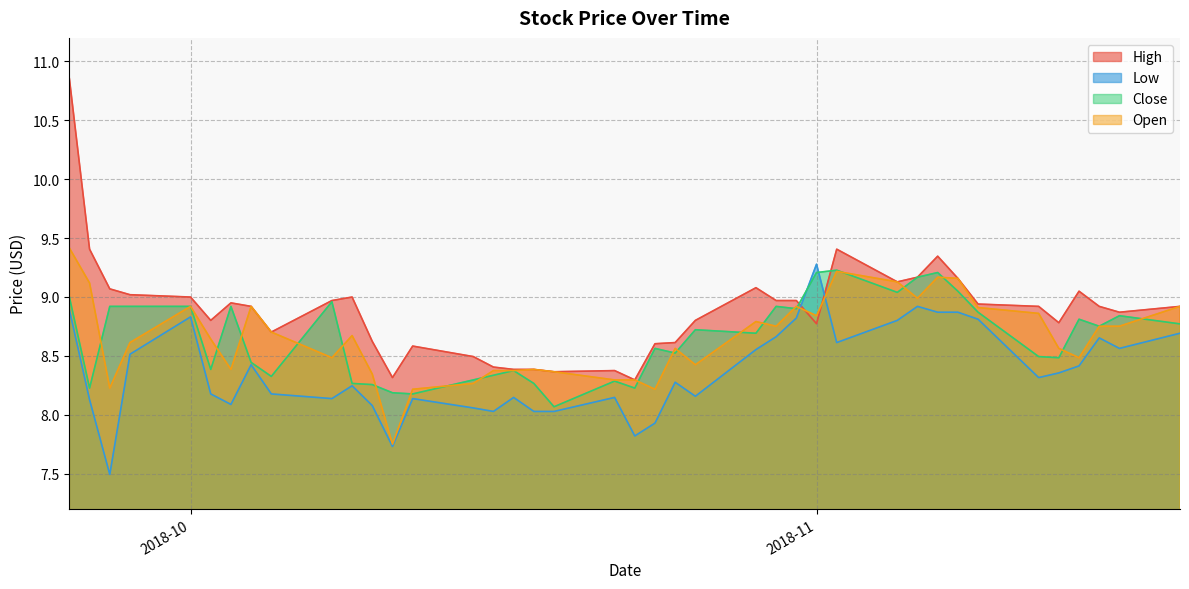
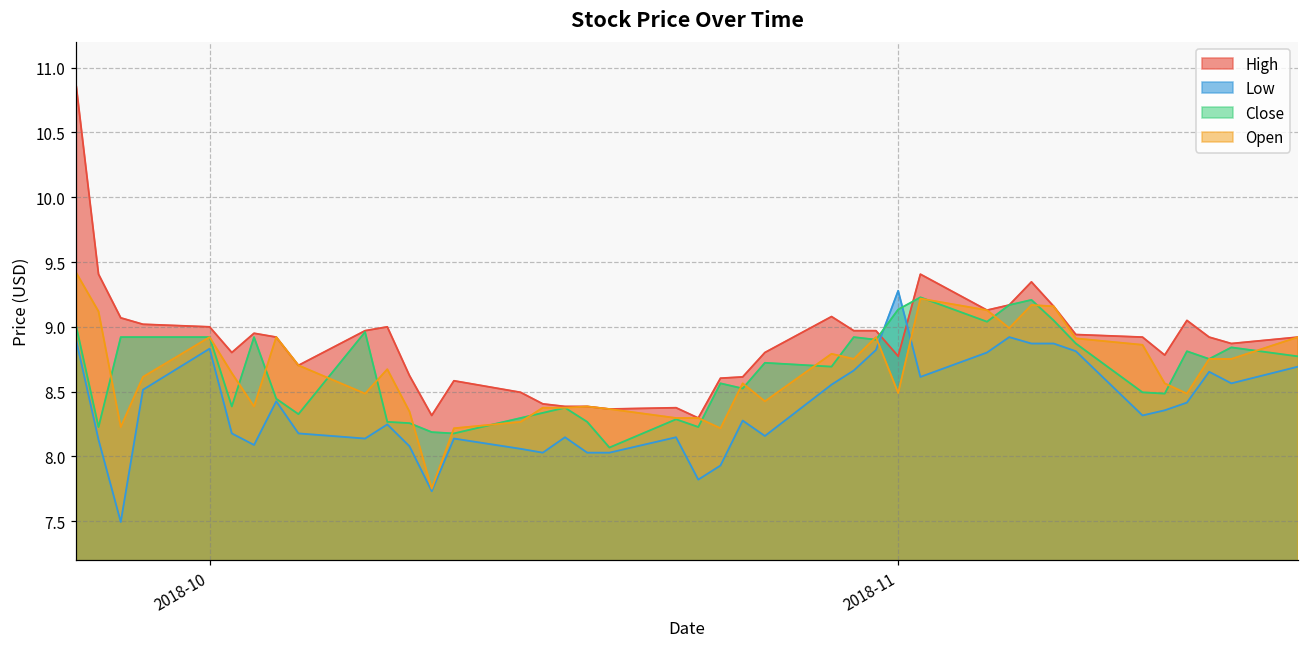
Close, 2018-11: 9.21 -> 9.13
Open, 2018-11: 8.84 -> 8.49
